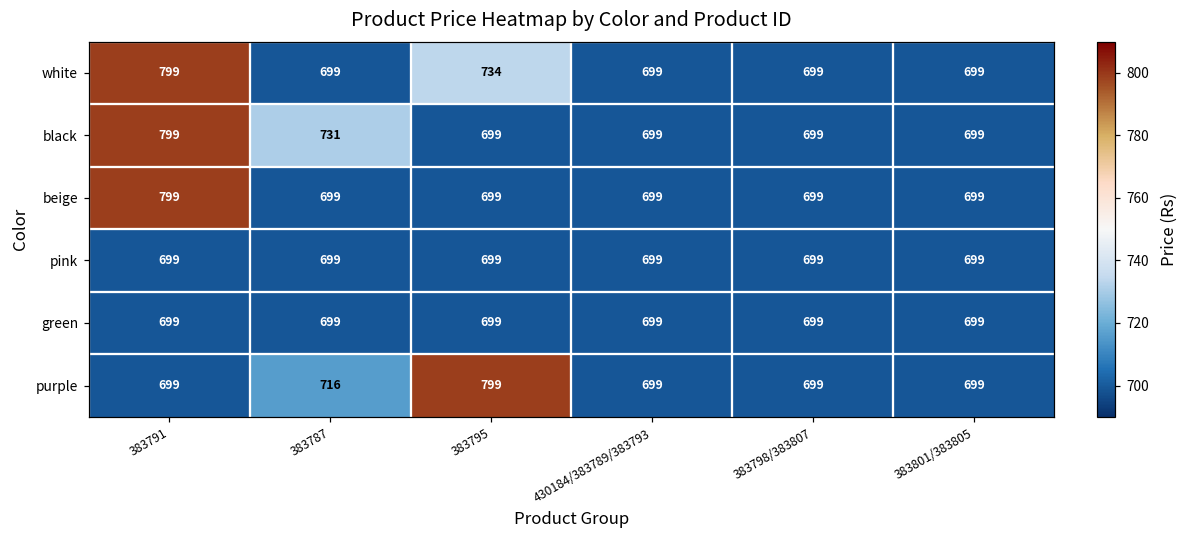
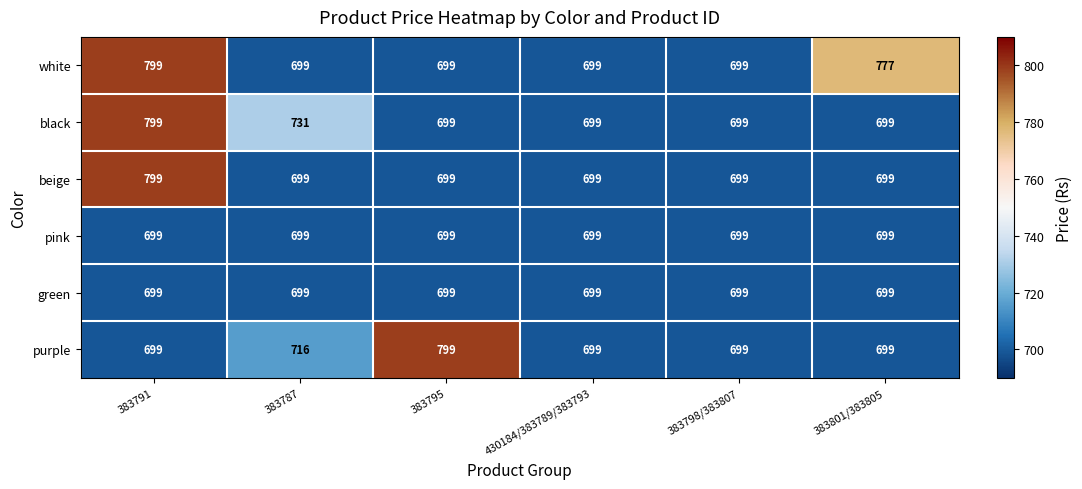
white, 383795: 734 -> 699
white, 383801/383805: 699 -> 777
